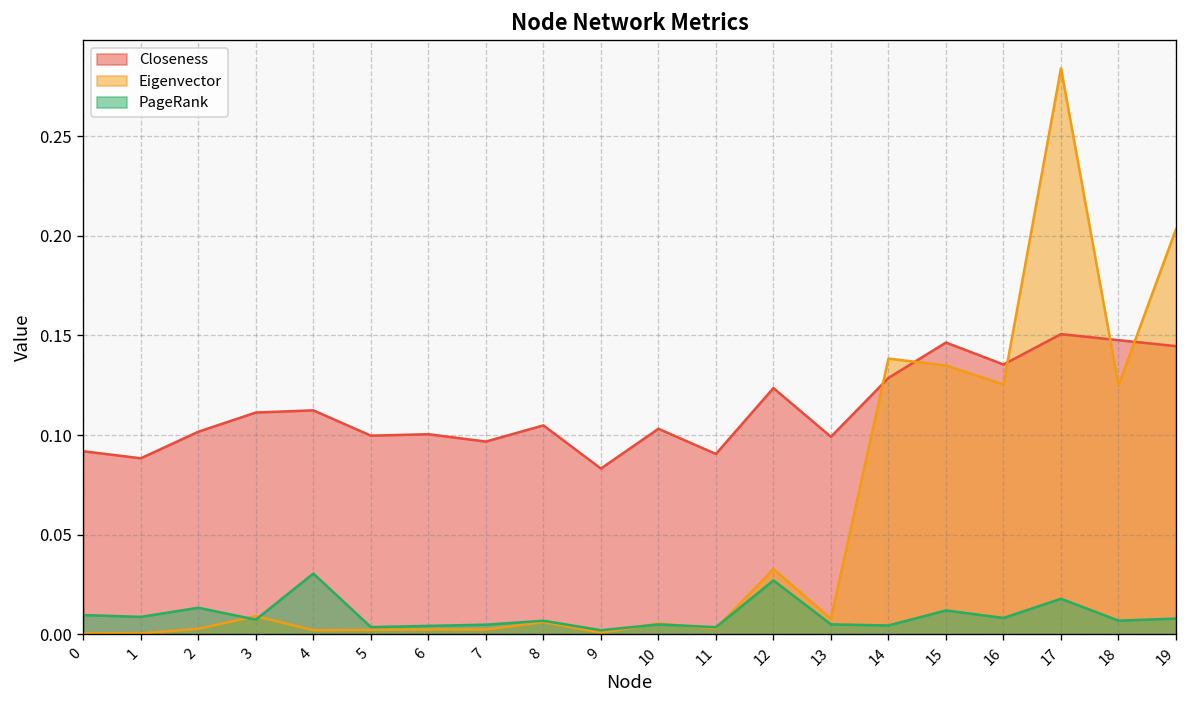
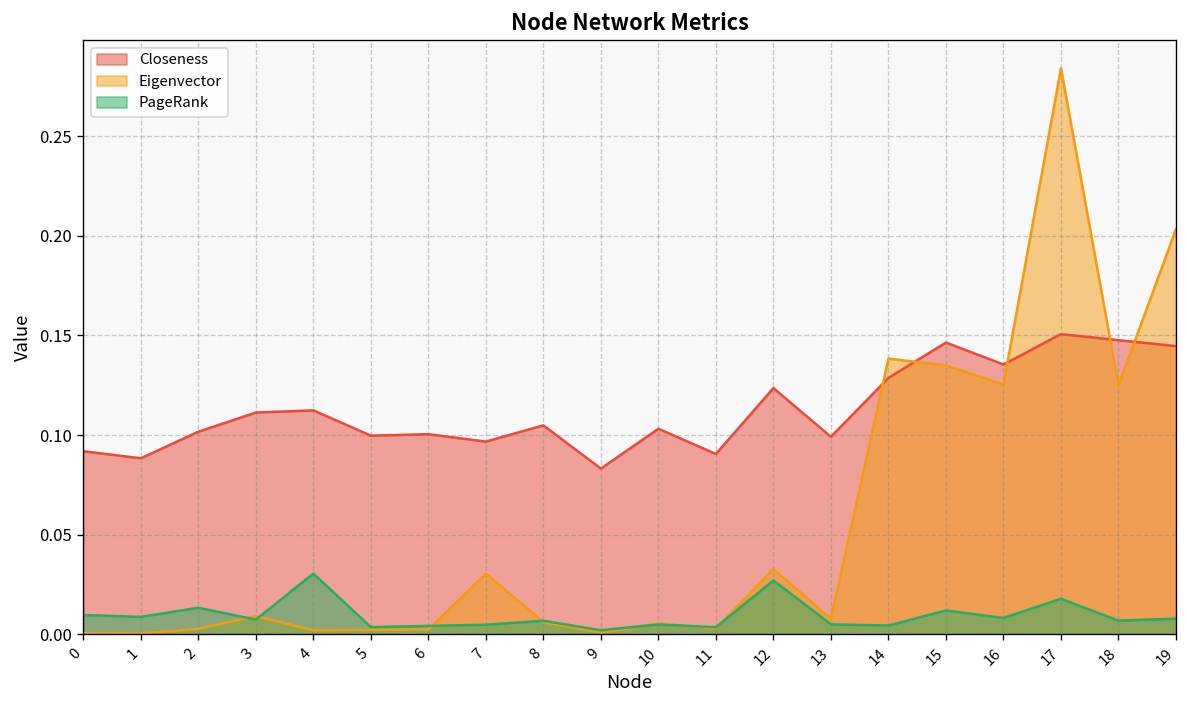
Eigenvector, 7: 0.002 -> 0.030
